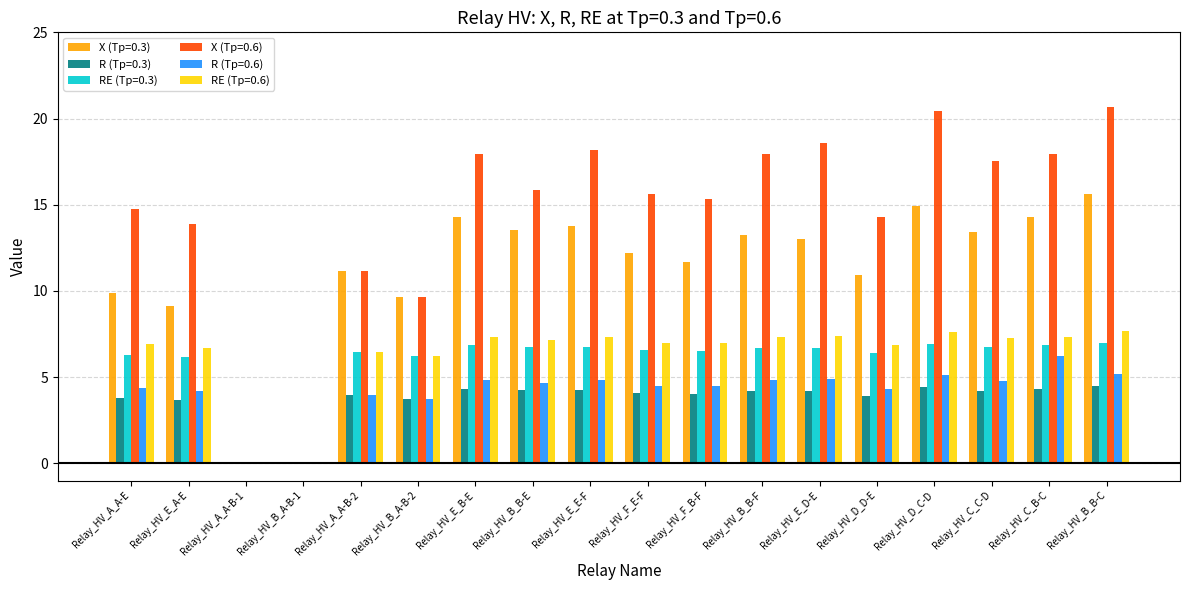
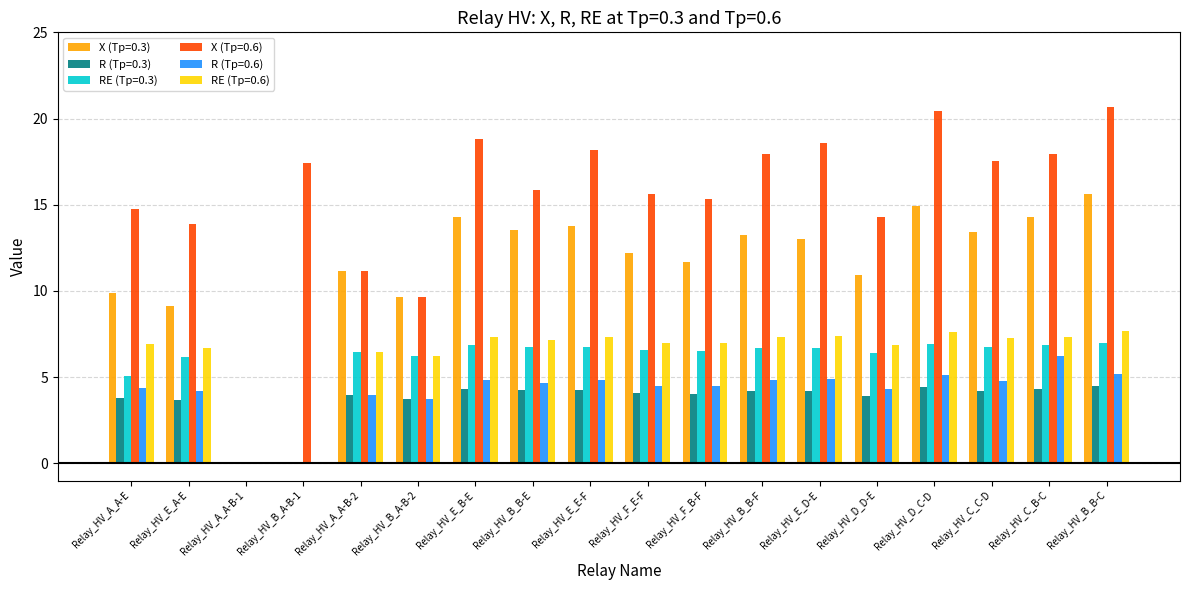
RE (Tp=0.3), Relay_HV_A_A-E: 6.3 -> 5.1
X (Tp=0.6), Relay_HV_B_A-B-1: 0.0 -> 17.4
X (Tp=0.6), Relay_HV_E_B-E: 17.9 -> 18.8
